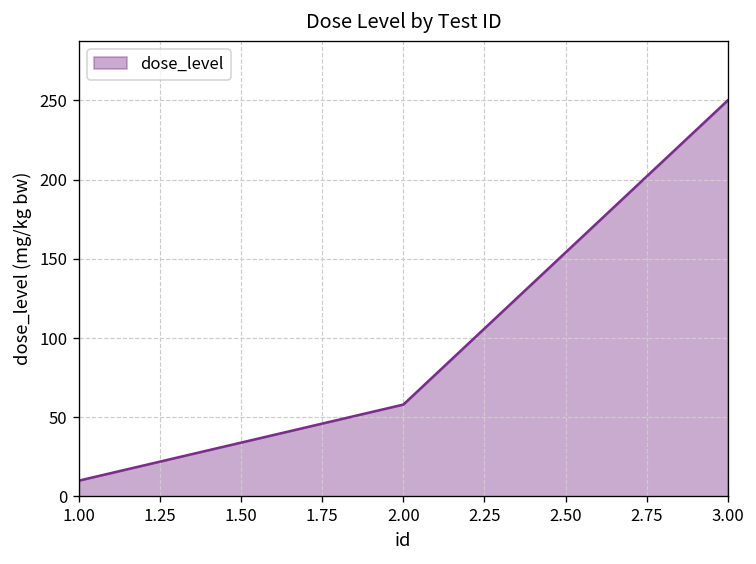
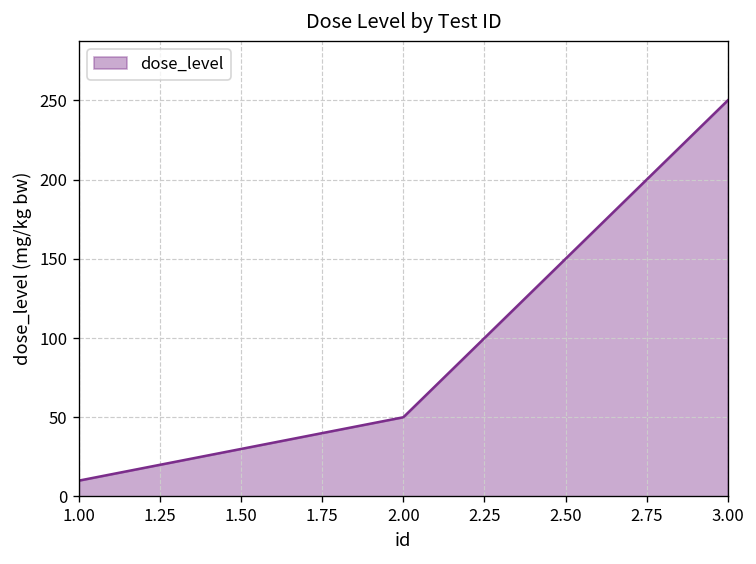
2.00: 58 -> 50
